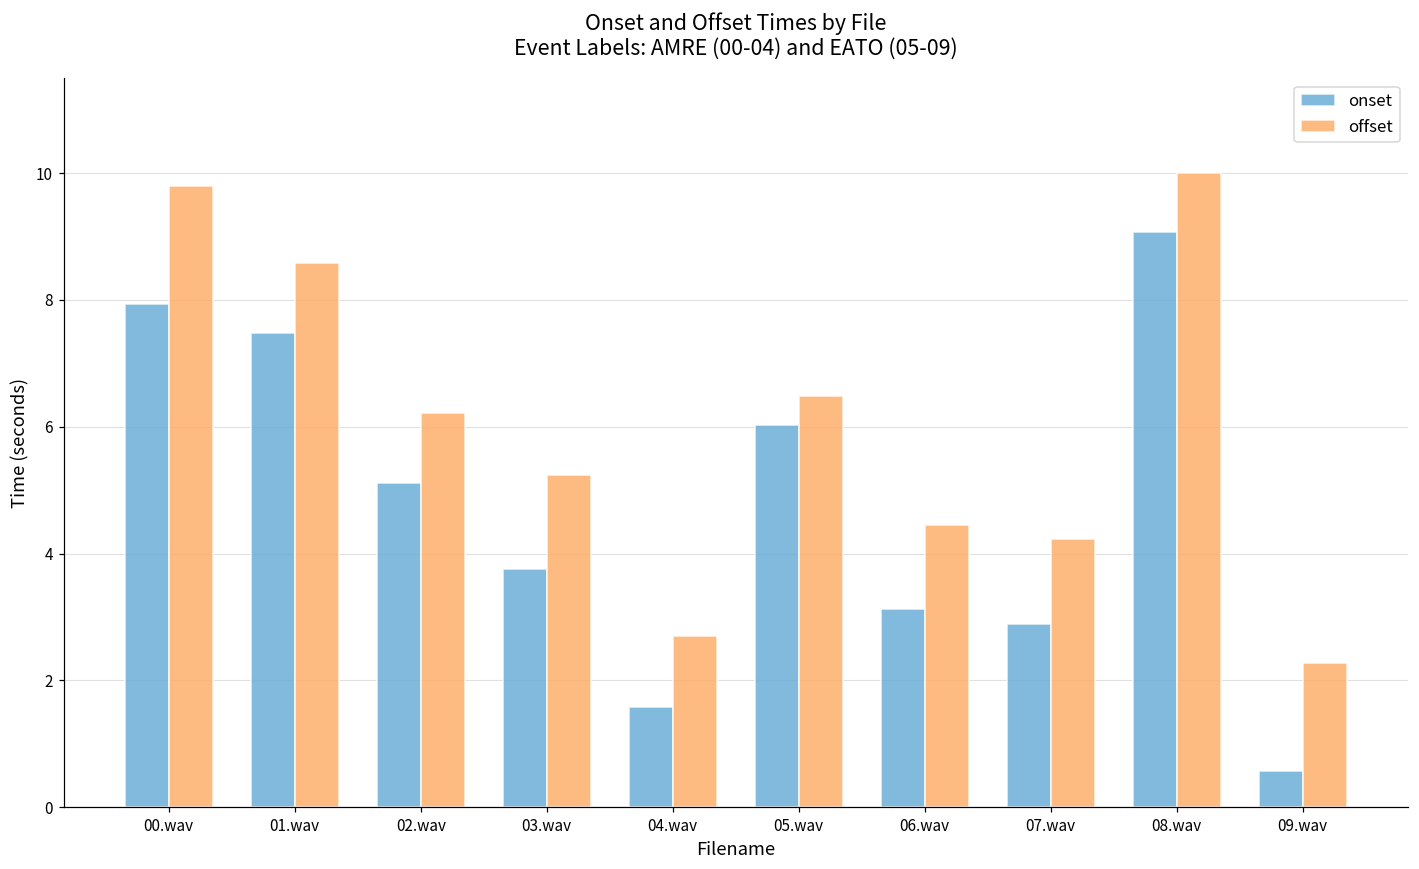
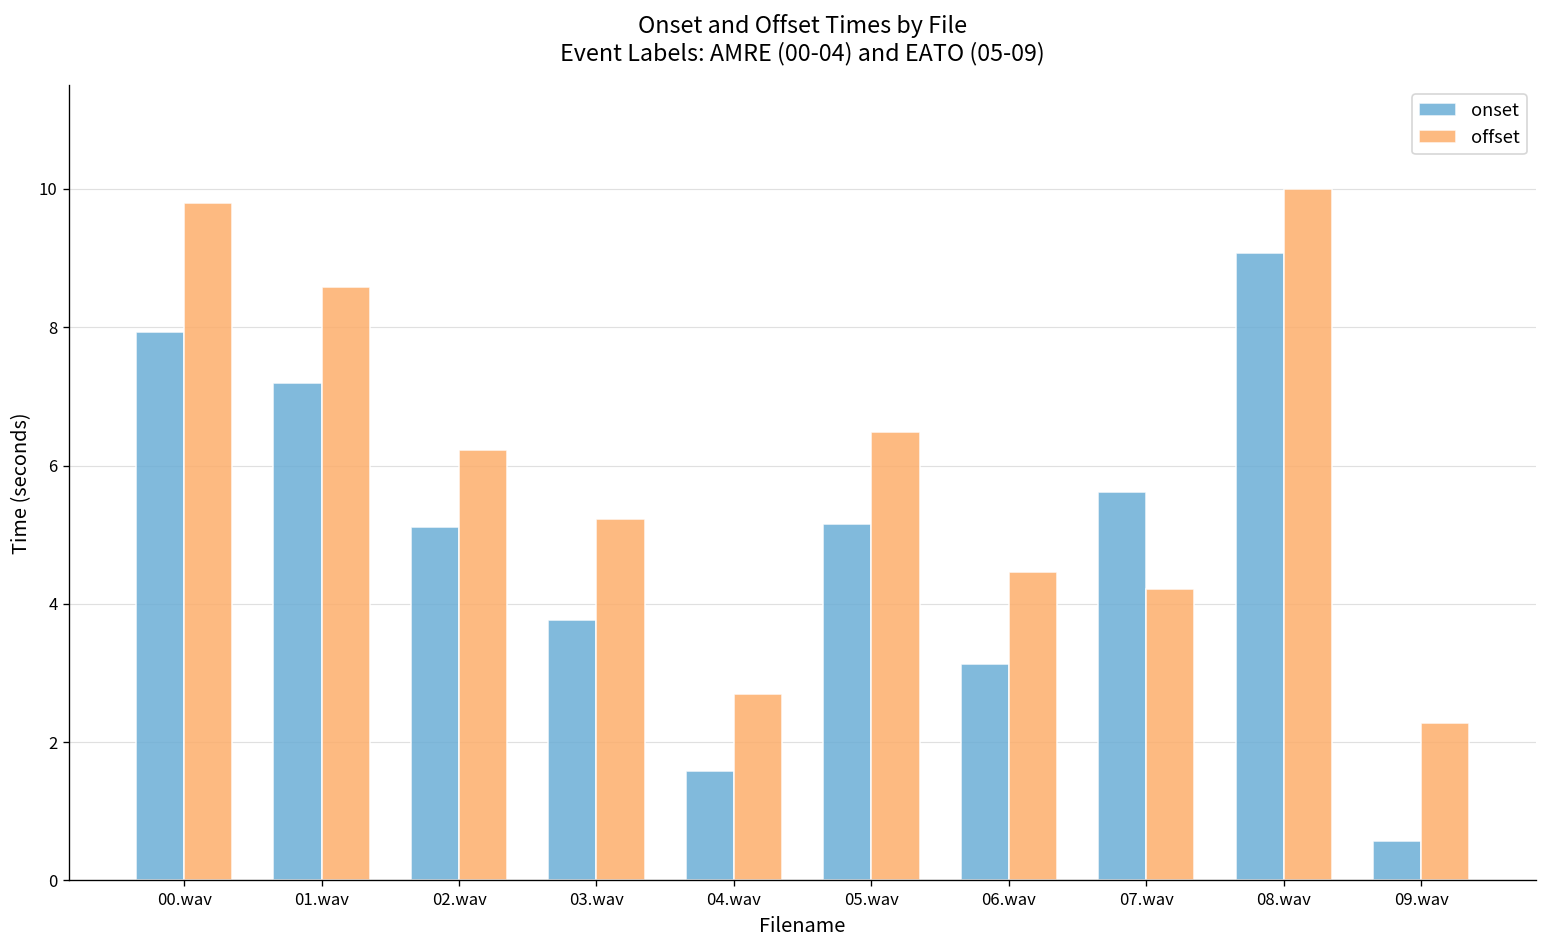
onset, 01.wav: 7.5 -> 7.2
onset, 05.wav: 6.0 -> 5.2
onset, 07.wav: 2.9 -> 5.6
